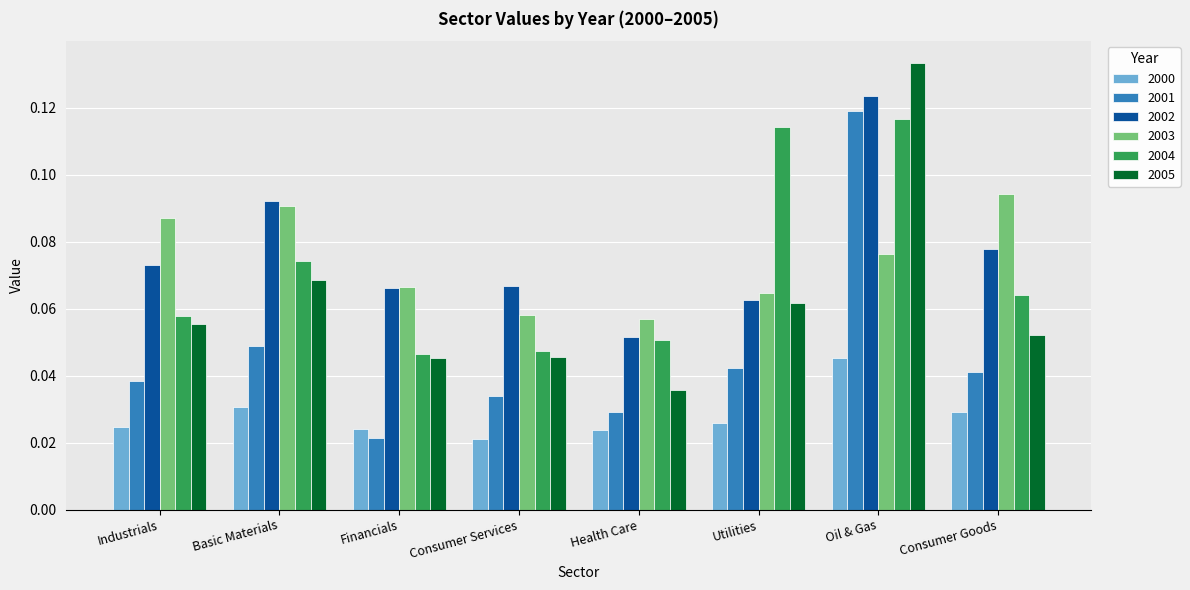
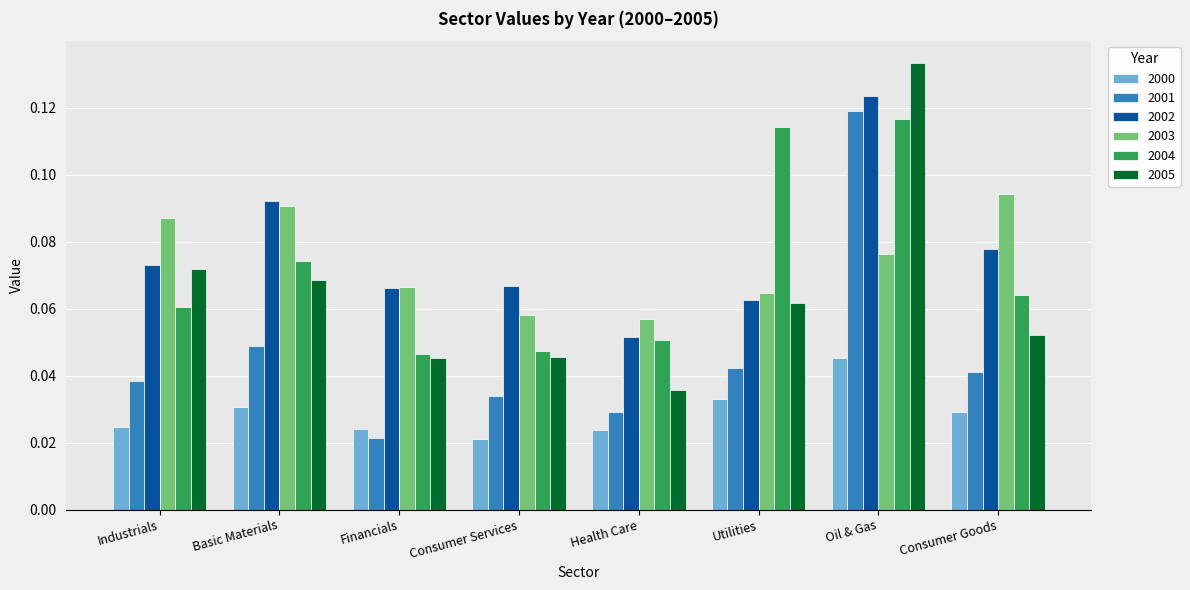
2004, Industrials: 0.058 -> 0.060
2005, Industrials: 0.056 -> 0.072
2000, Utilities: 0.026 -> 0.033
